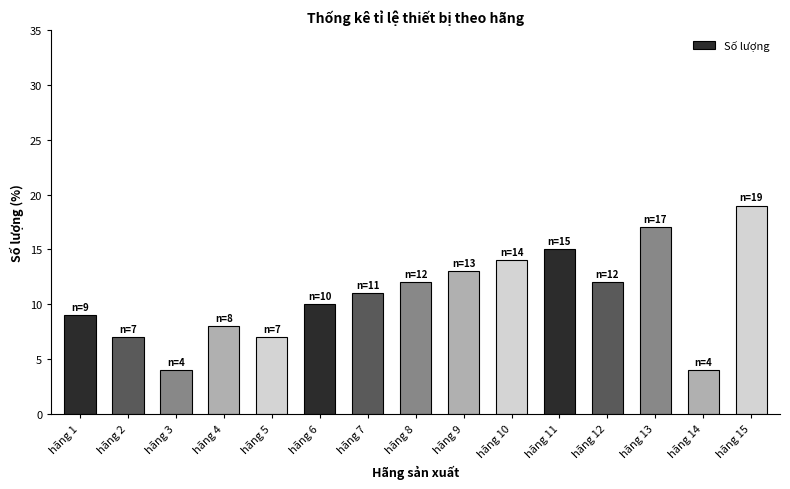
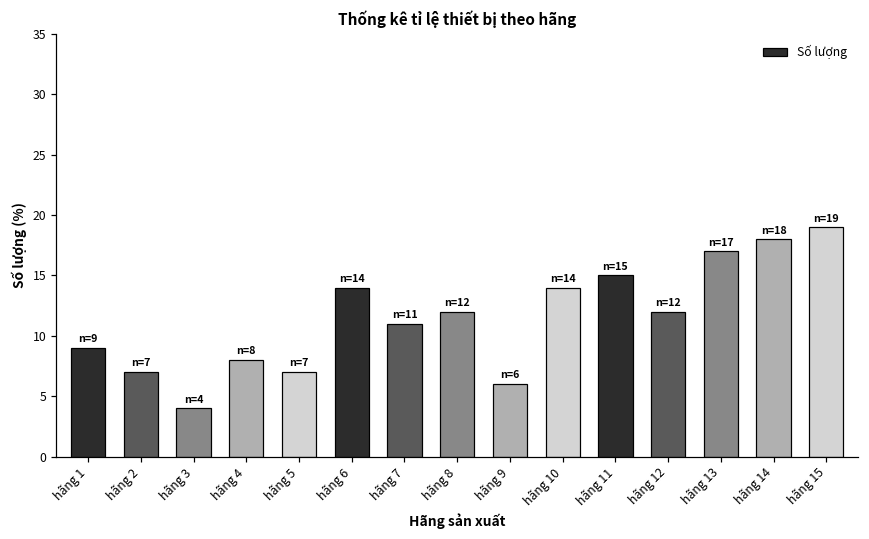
hãng 6: 10 -> 14
hãng 9: 13 -> 6
hãng 14: 4 -> 18
